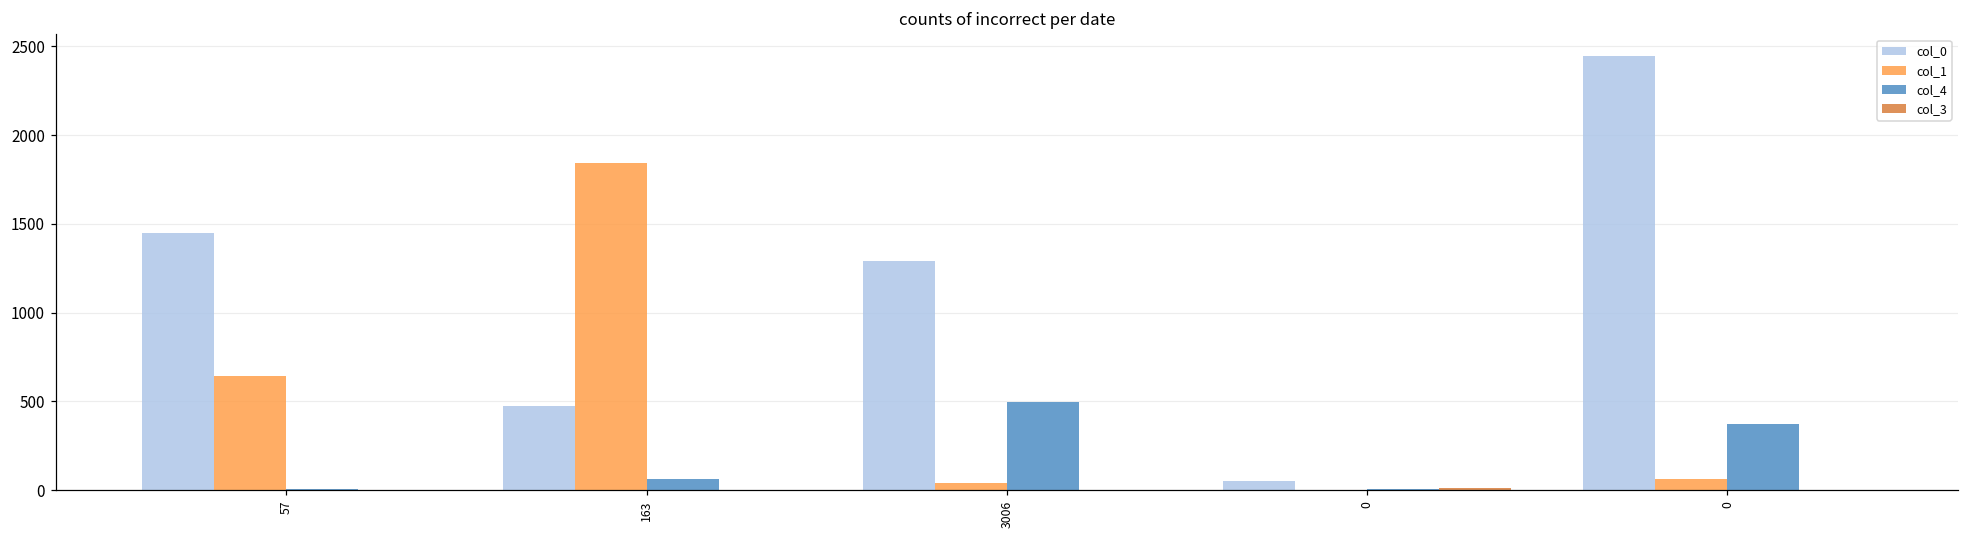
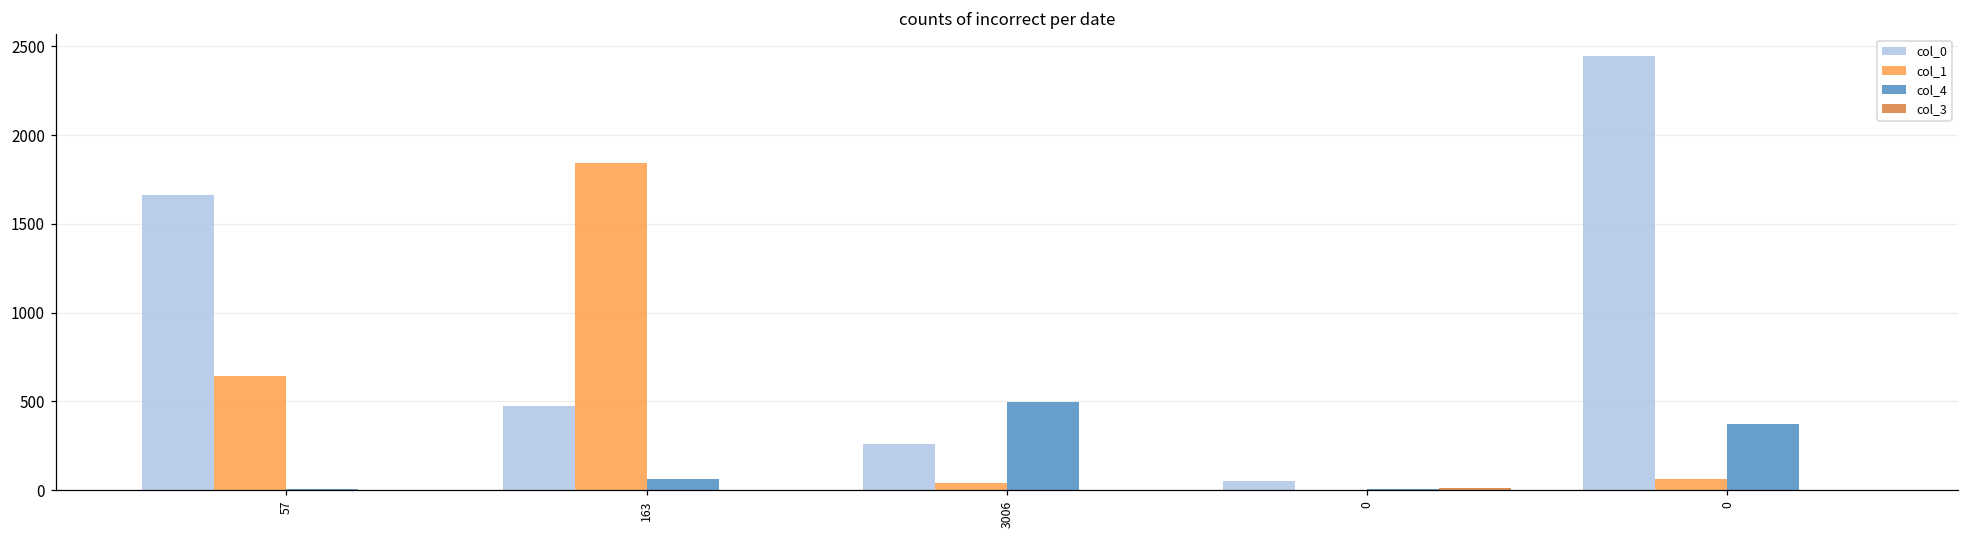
col_0, 57: 1450 -> 1660
col_0, 3006: 1290 -> 260
